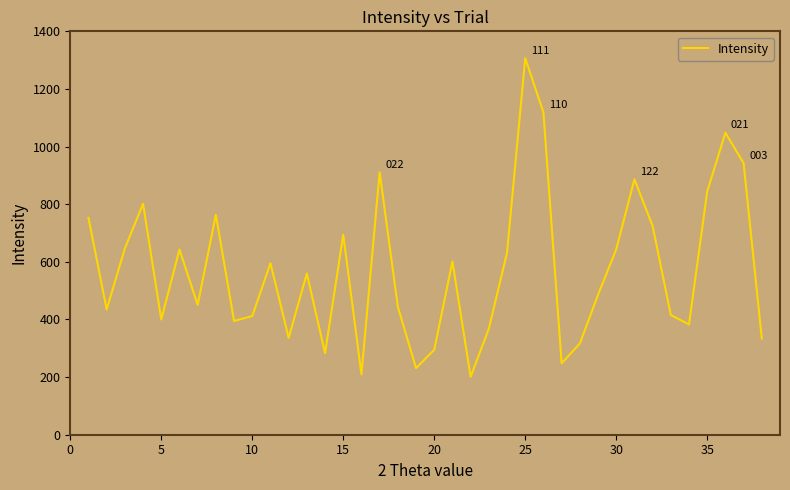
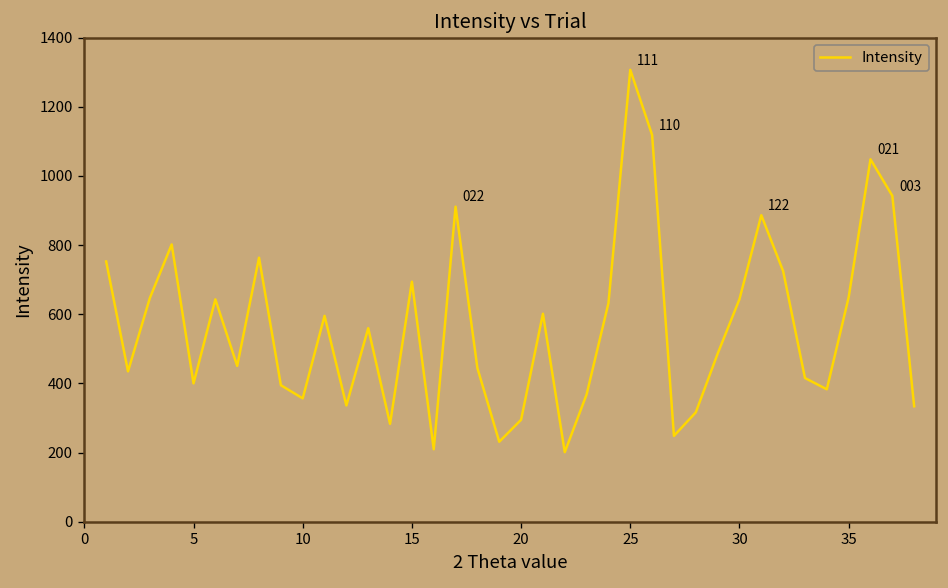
10: 410 -> 360
35: 840 -> 650
